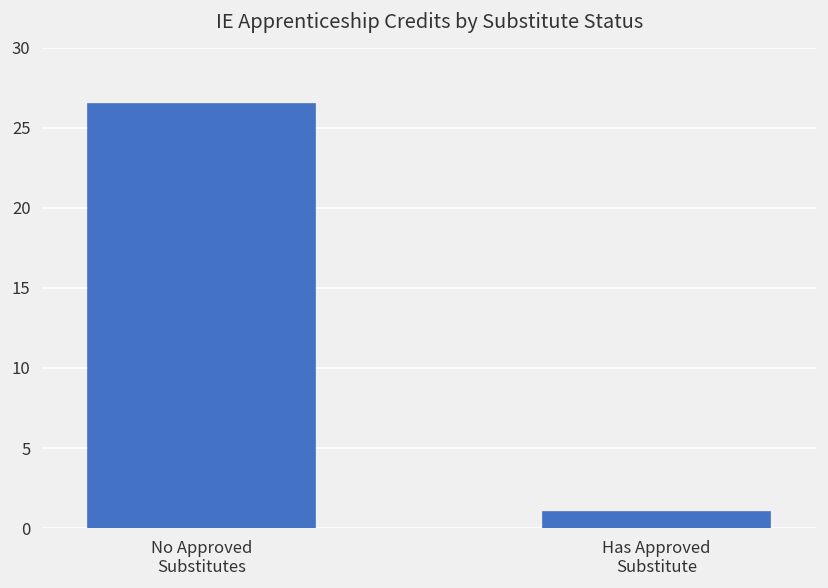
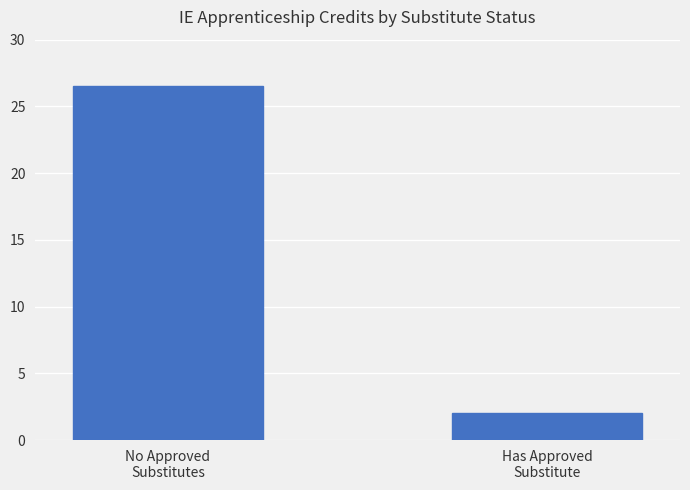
Has Approved Substitute: 1 -> 2
